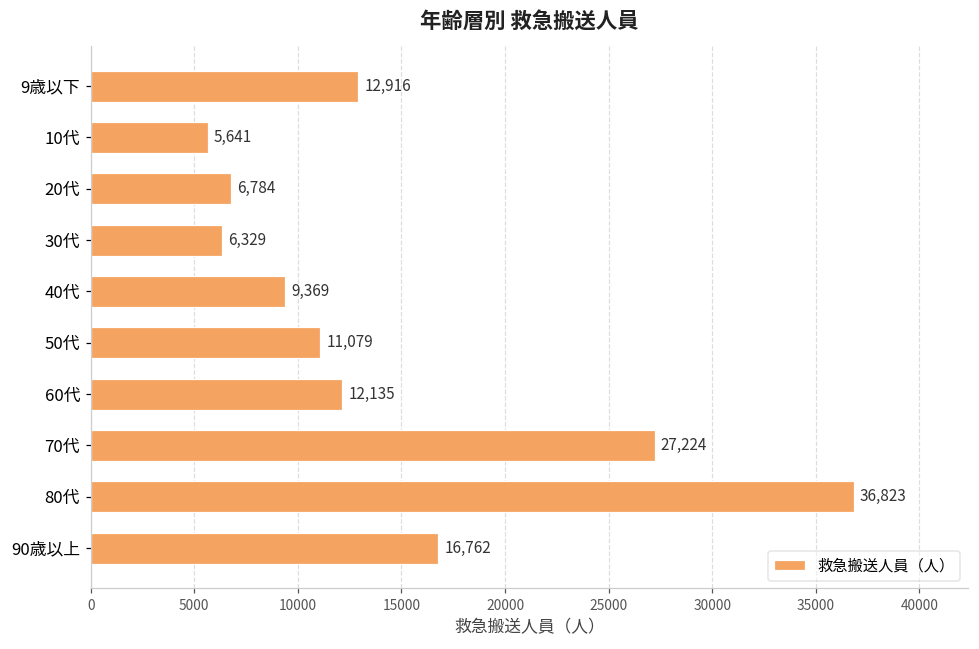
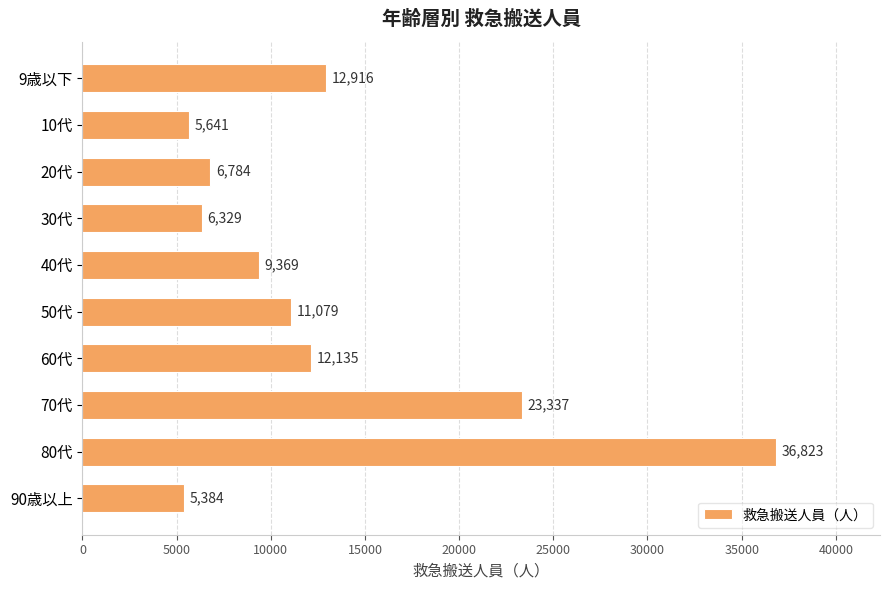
70代: 27,224 -> 23,337
90歳以上: 16,762 -> 5,384
